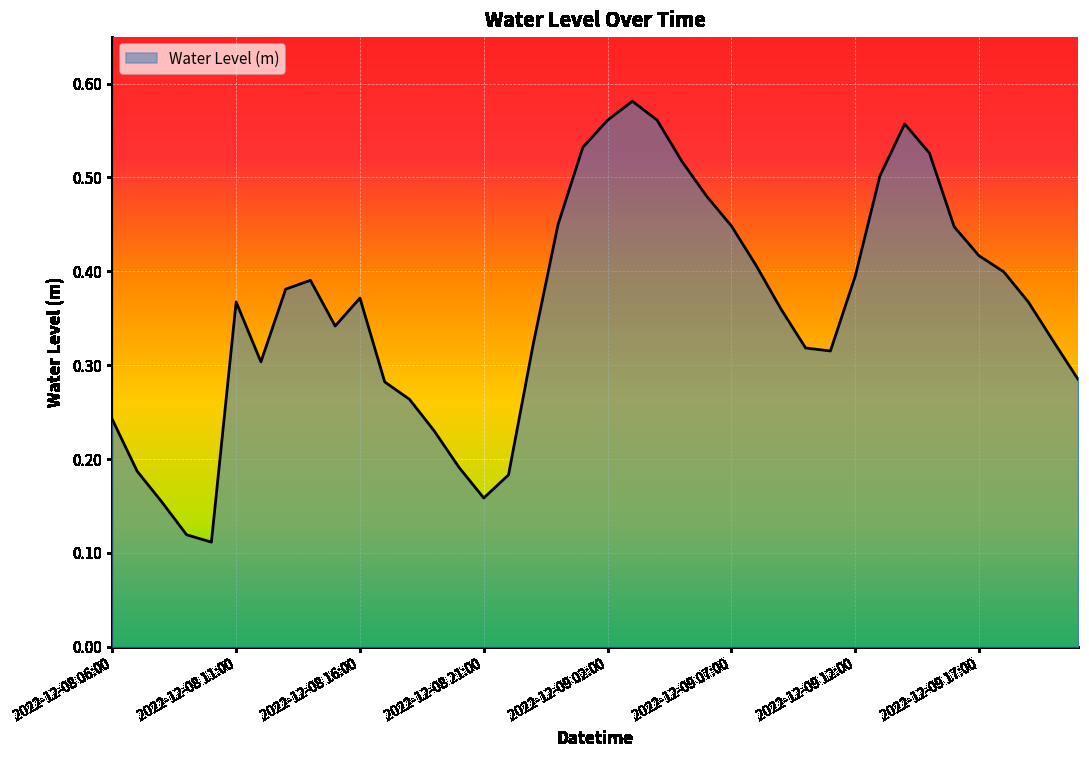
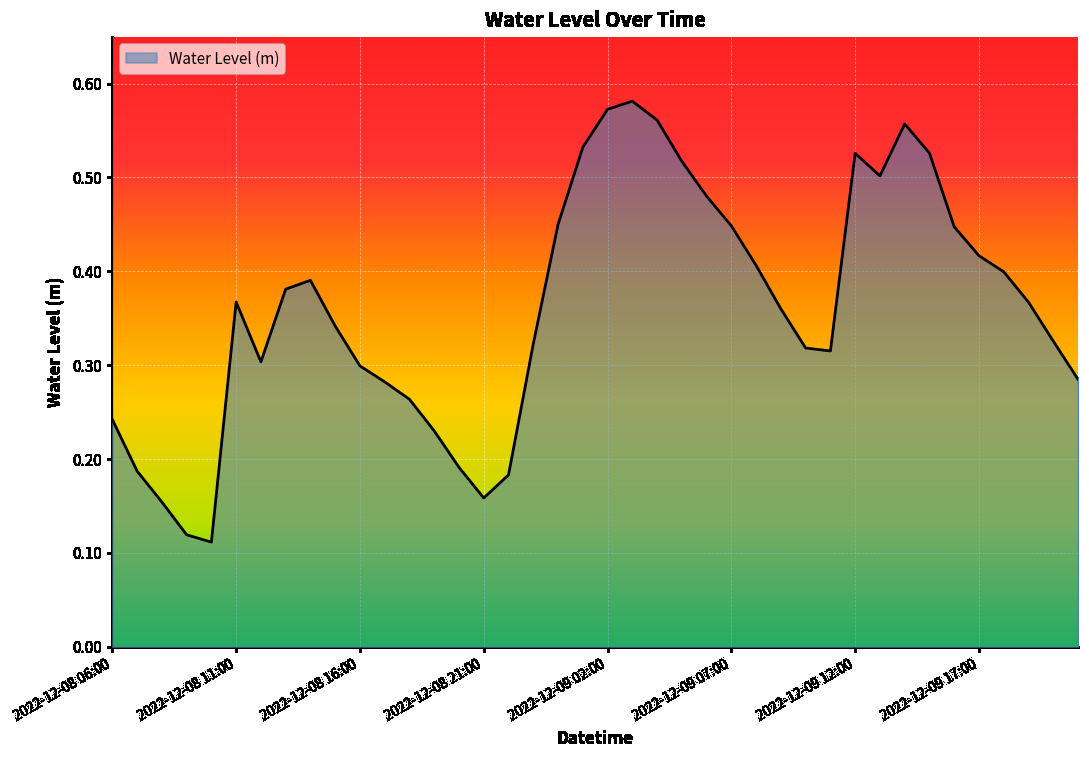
2022-12-08 16:00: 0.37 -> 0.30
2022-12-09 02:00: 0.56 -> 0.57
2022-12-09 12:00: 0.39 -> 0.53
